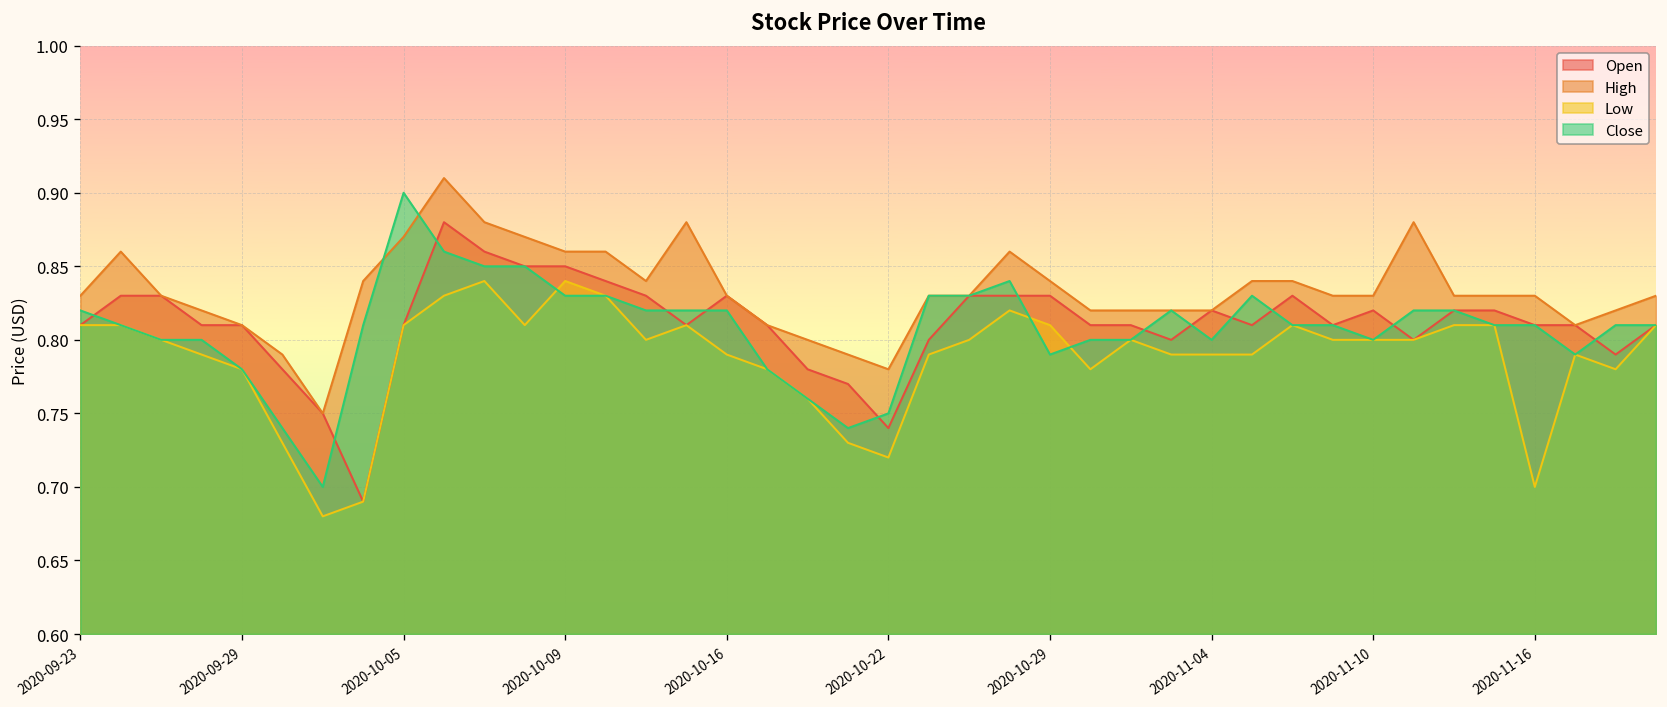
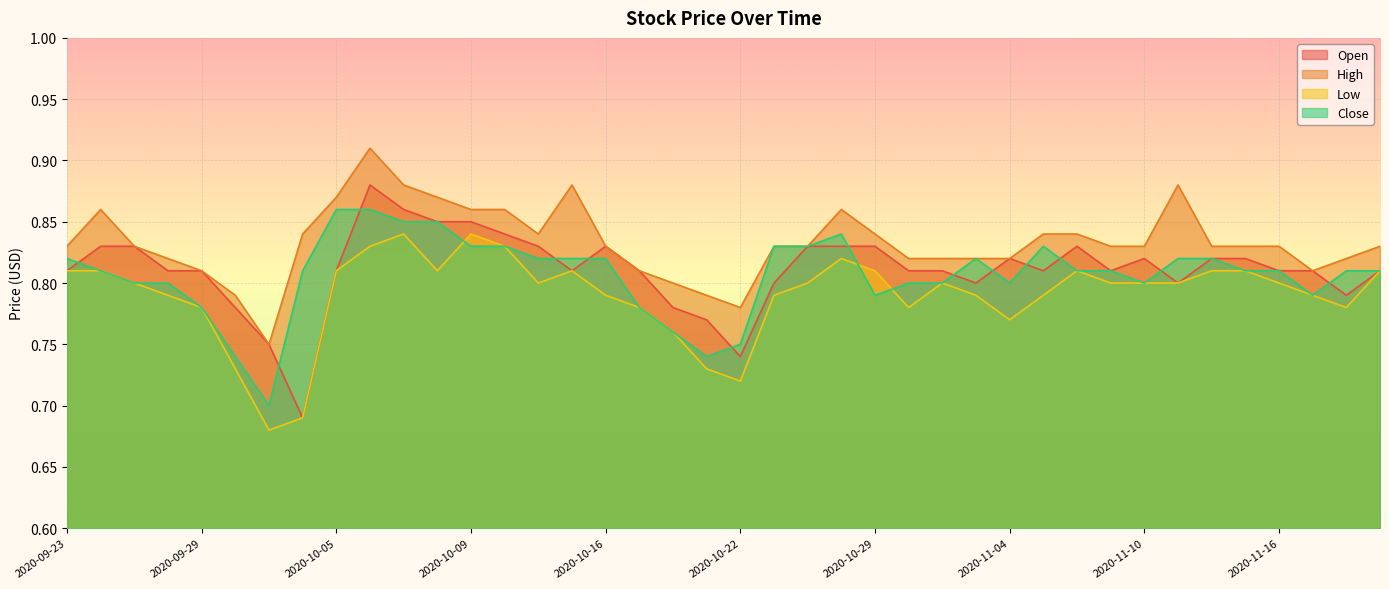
Close, 2020-10-05: 0.90 -> 0.86
Low, 2020-11-04: 0.79 -> 0.77
Low, 2020-11-16: 0.7 -> 0.8
